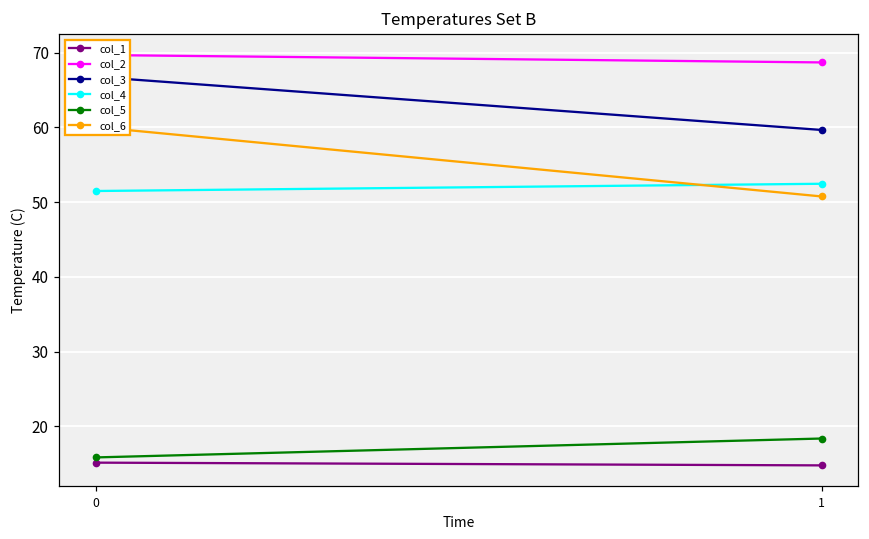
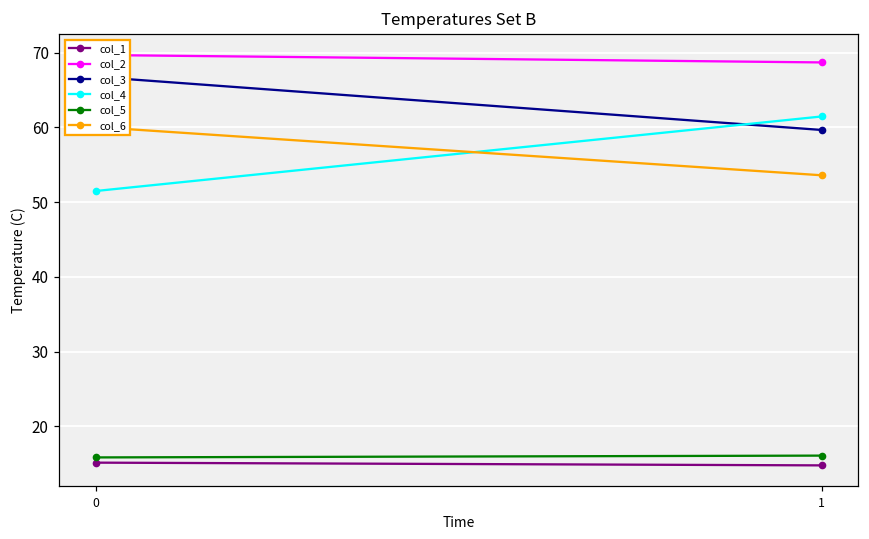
col_4, 1: 52 -> 61
col_5, 1: 18 -> 16
col_6, 1: 51 -> 54
